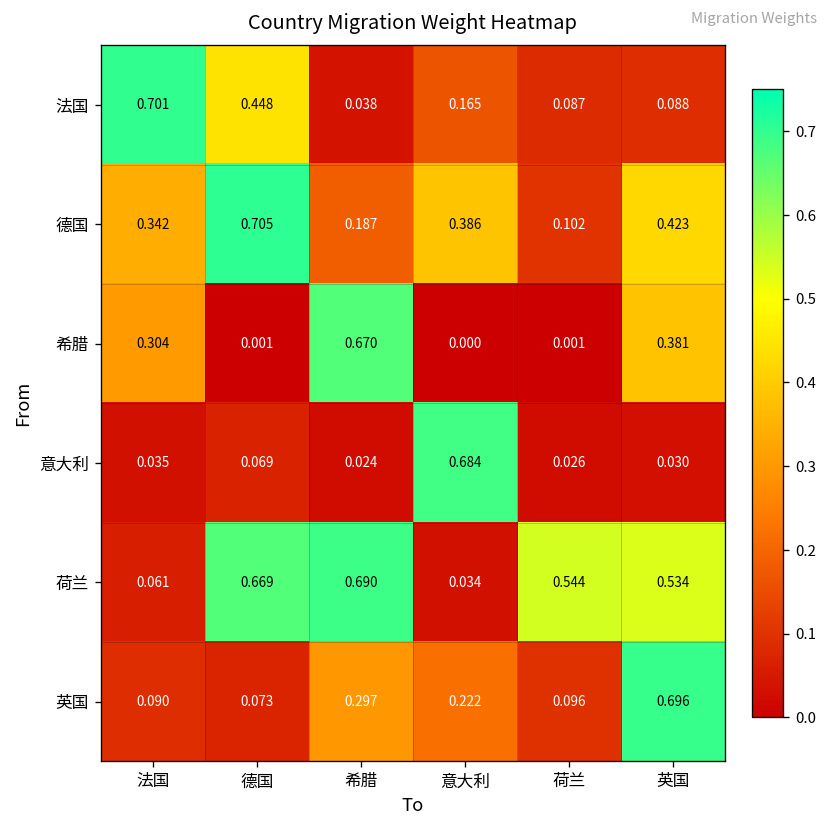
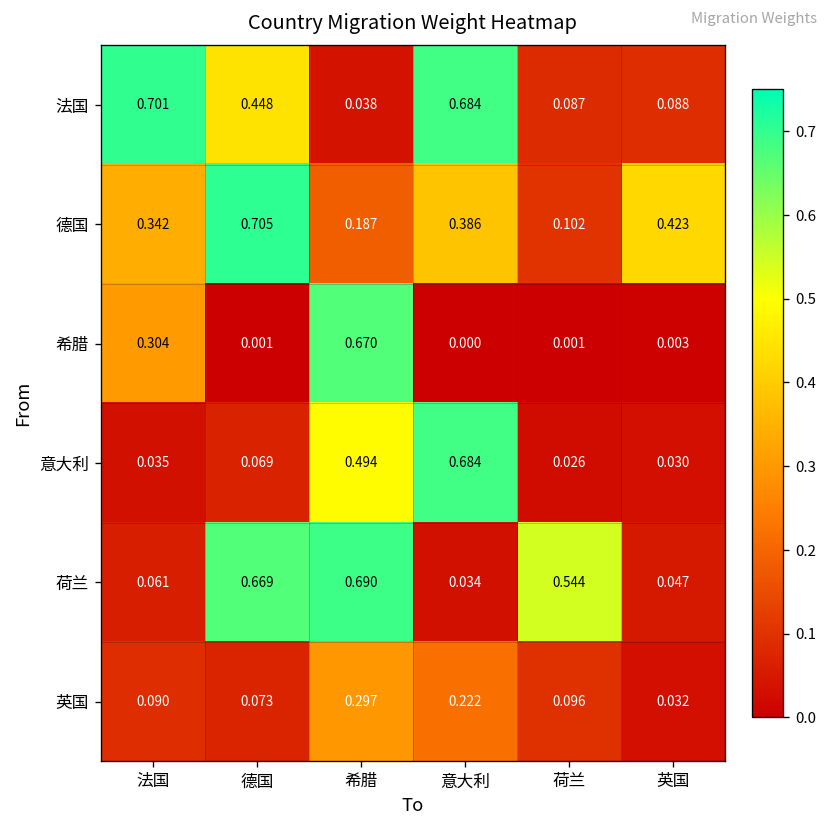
法国, 意大利: 0.165 -> 0.684
希腊, 英国: 0.381 -> 0.003
意大利, 希腊: 0.024 -> 0.494
荷兰, 英国: 0.534 -> 0.047
英国, 英国: 0.696 -> 0.032
